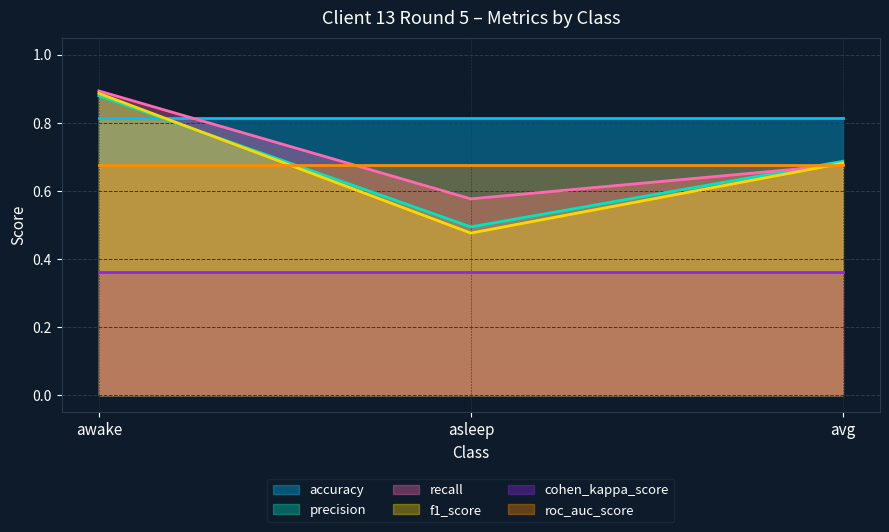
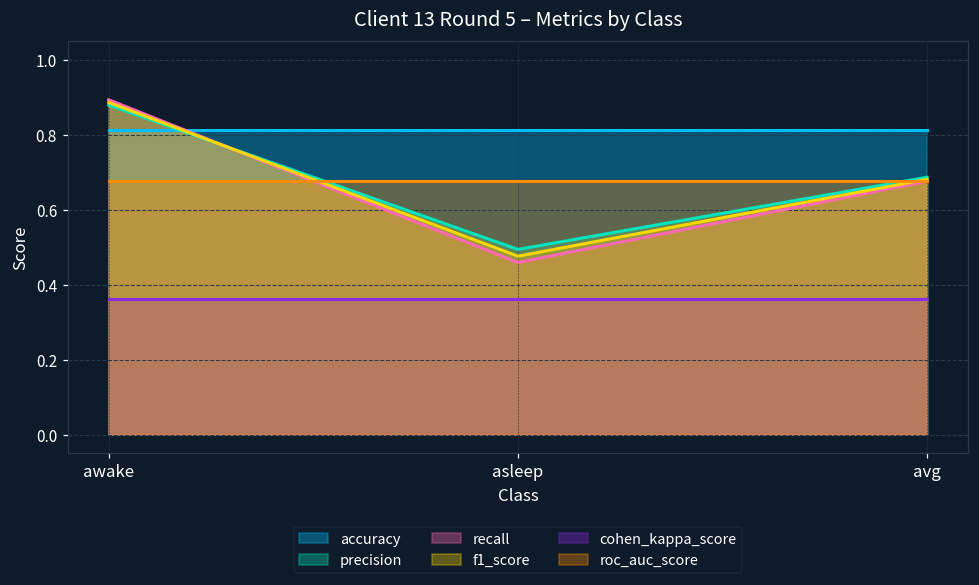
recall, asleep: 0.58 -> 0.46
